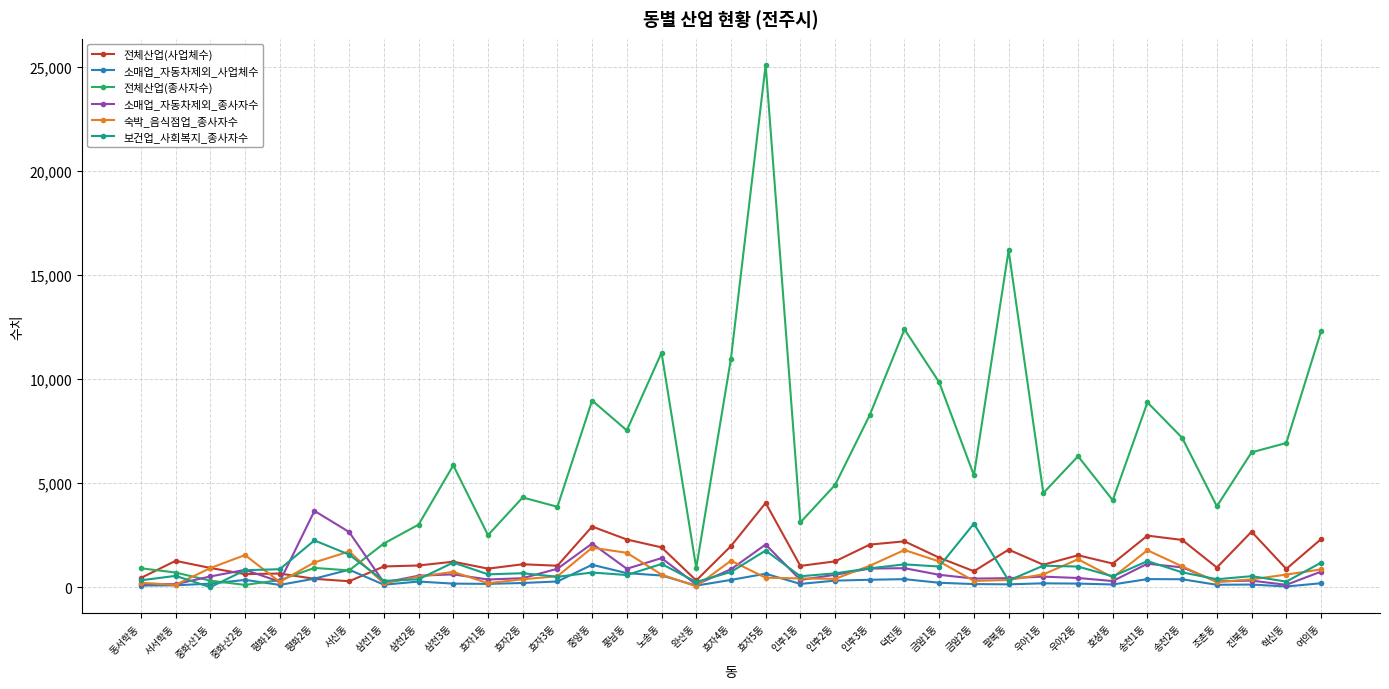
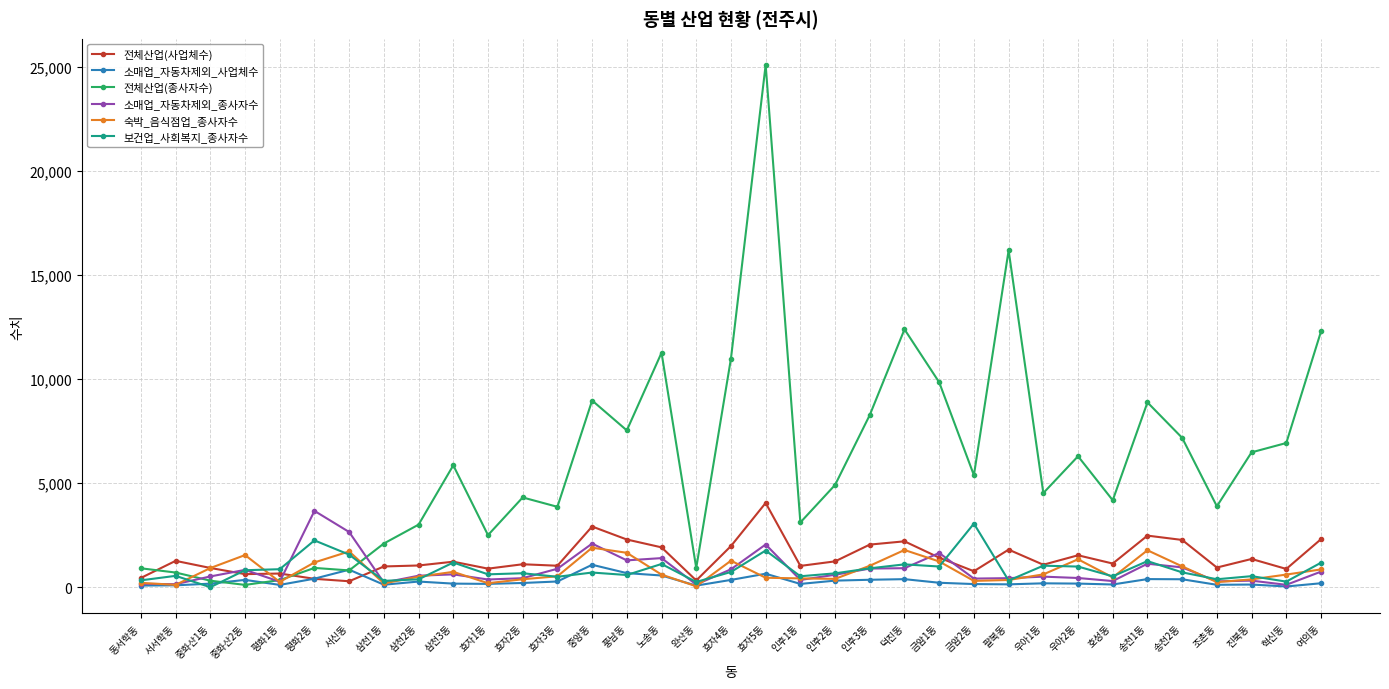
소매업_자동차제외_종사자수, 풍남동: 900 -> 1,300
소매업_자동차제외_종사자수, 금암1동: 600 -> 1,600
전체산업(사업체수), 진북동: 2,700 -> 1,400
